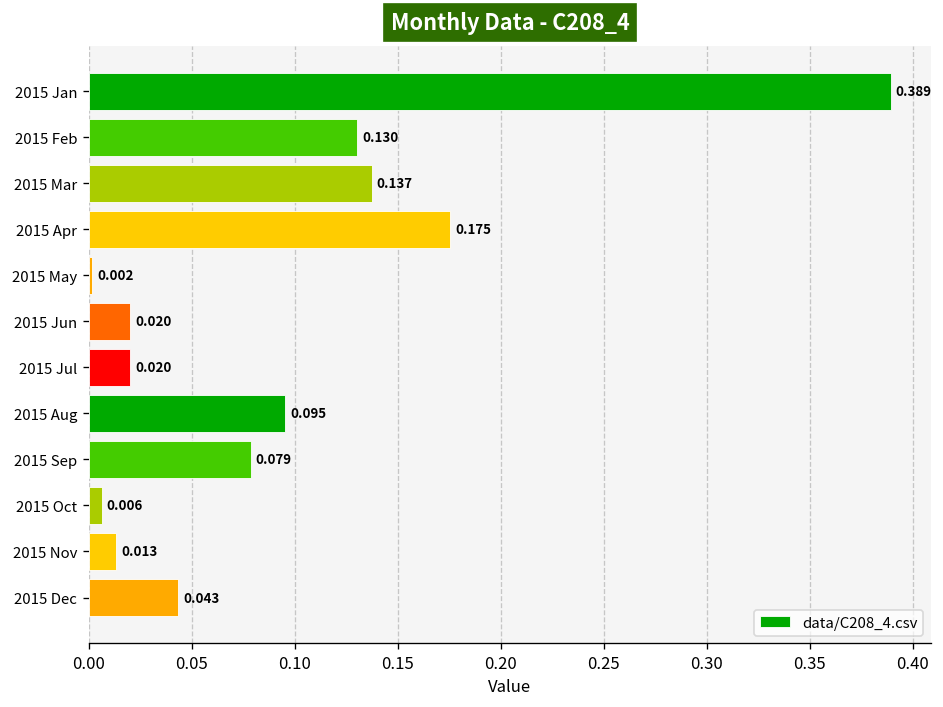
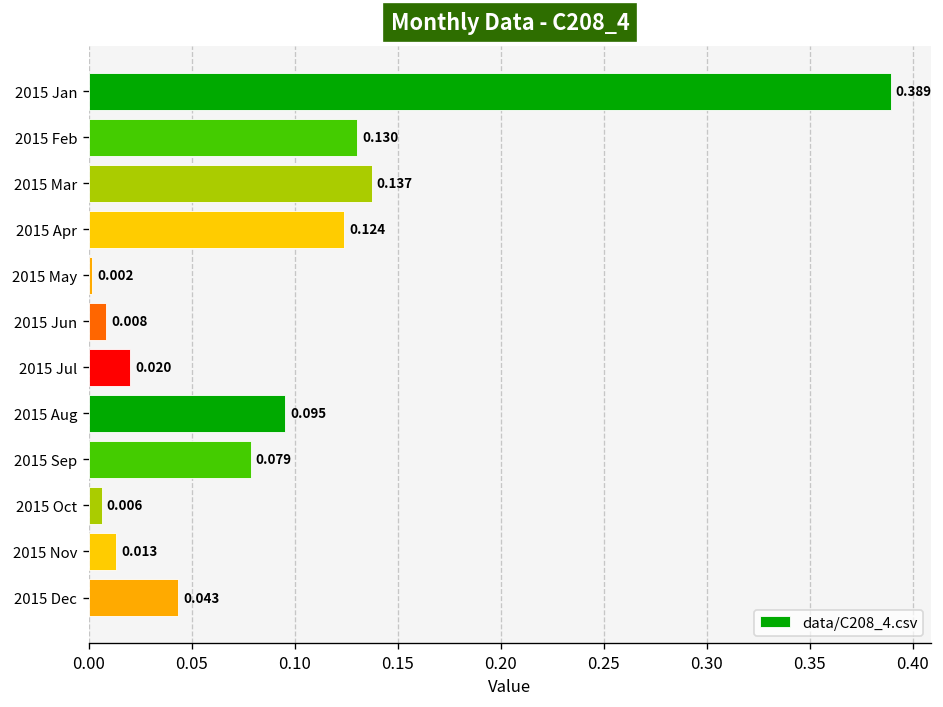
2015 Apr: 0.175 -> 0.124
2015 Jun: 0.020 -> 0.008
